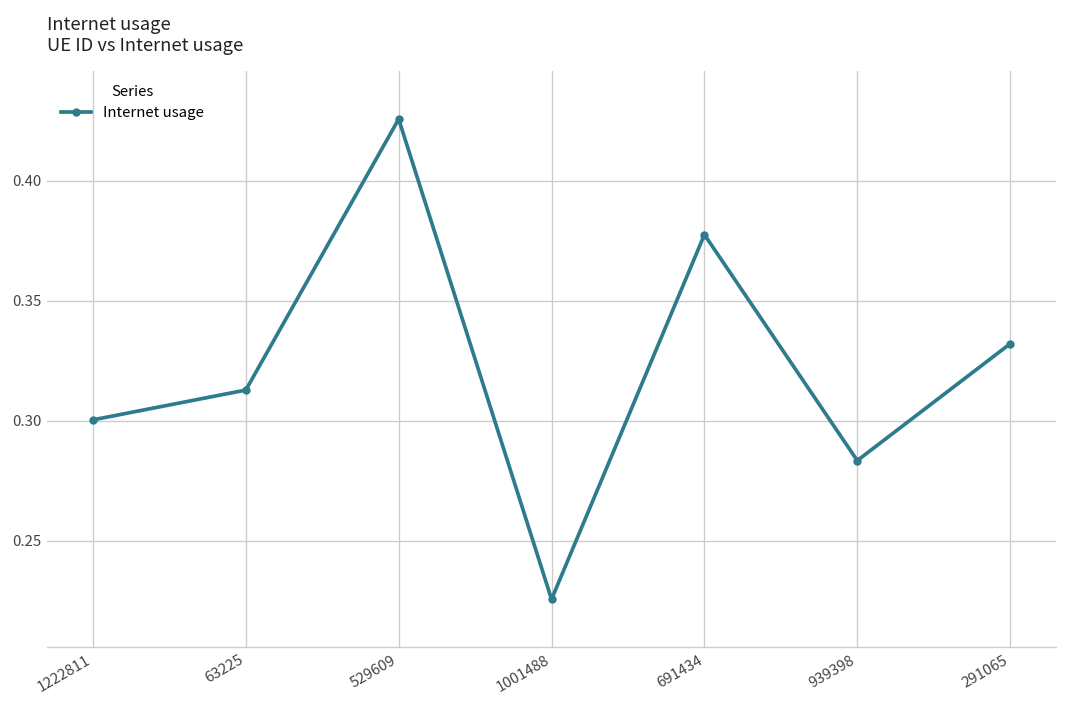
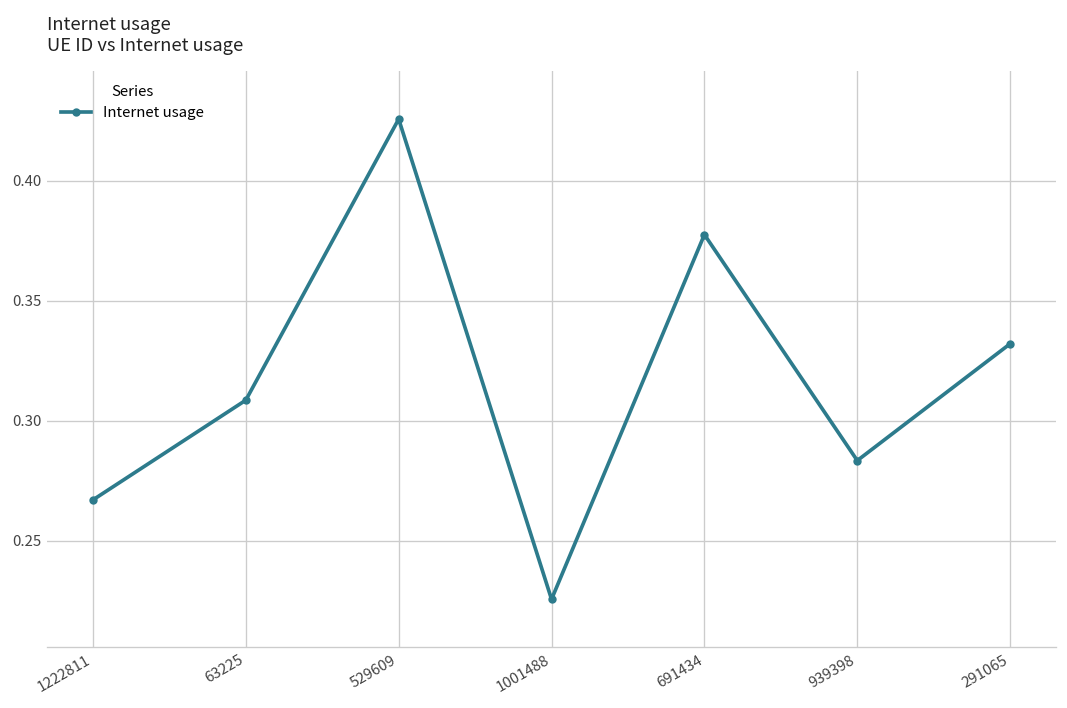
1222811: 0.300 -> 0.267
63225: 0.313 -> 0.309
